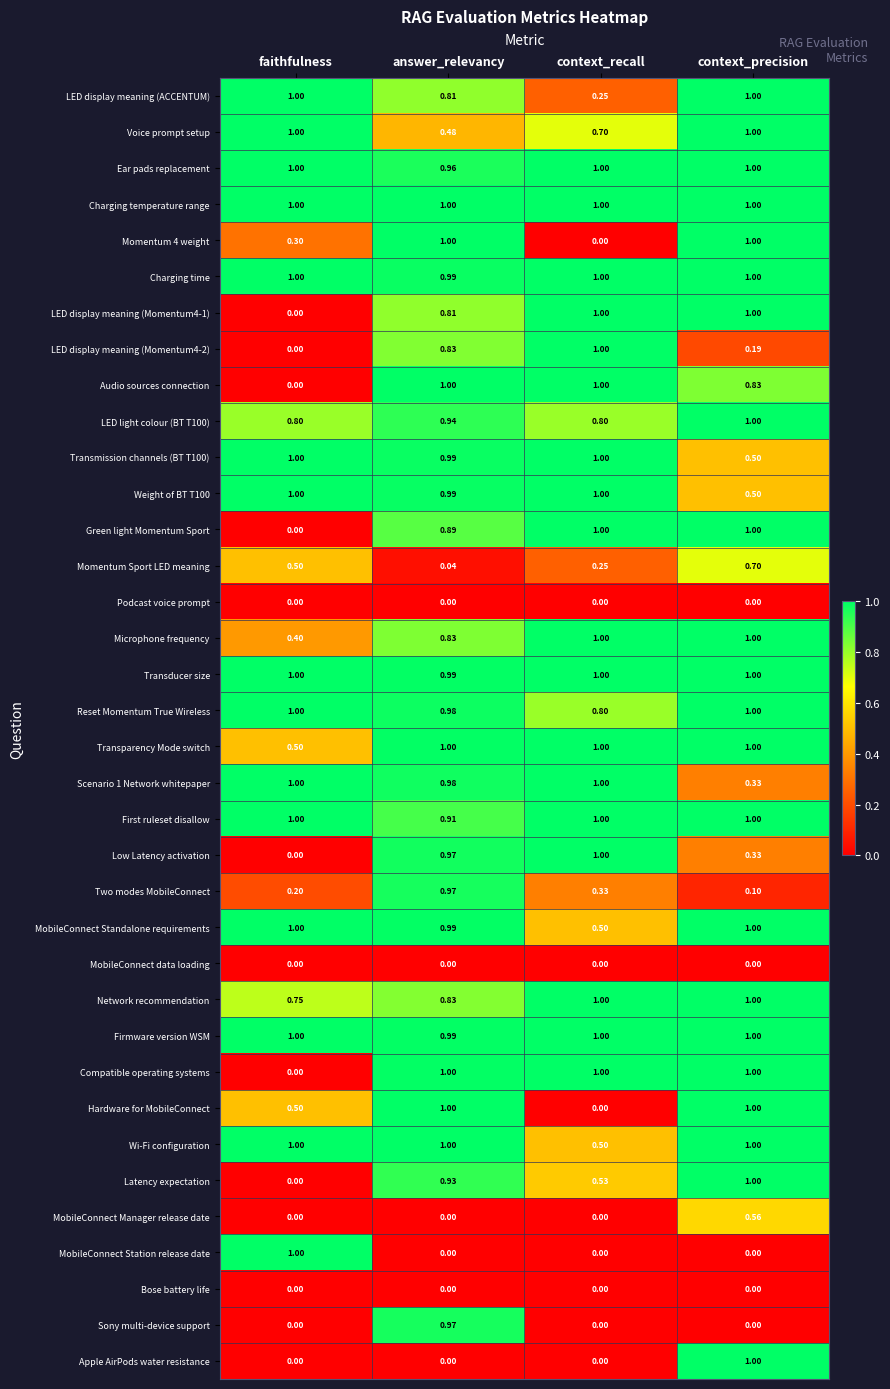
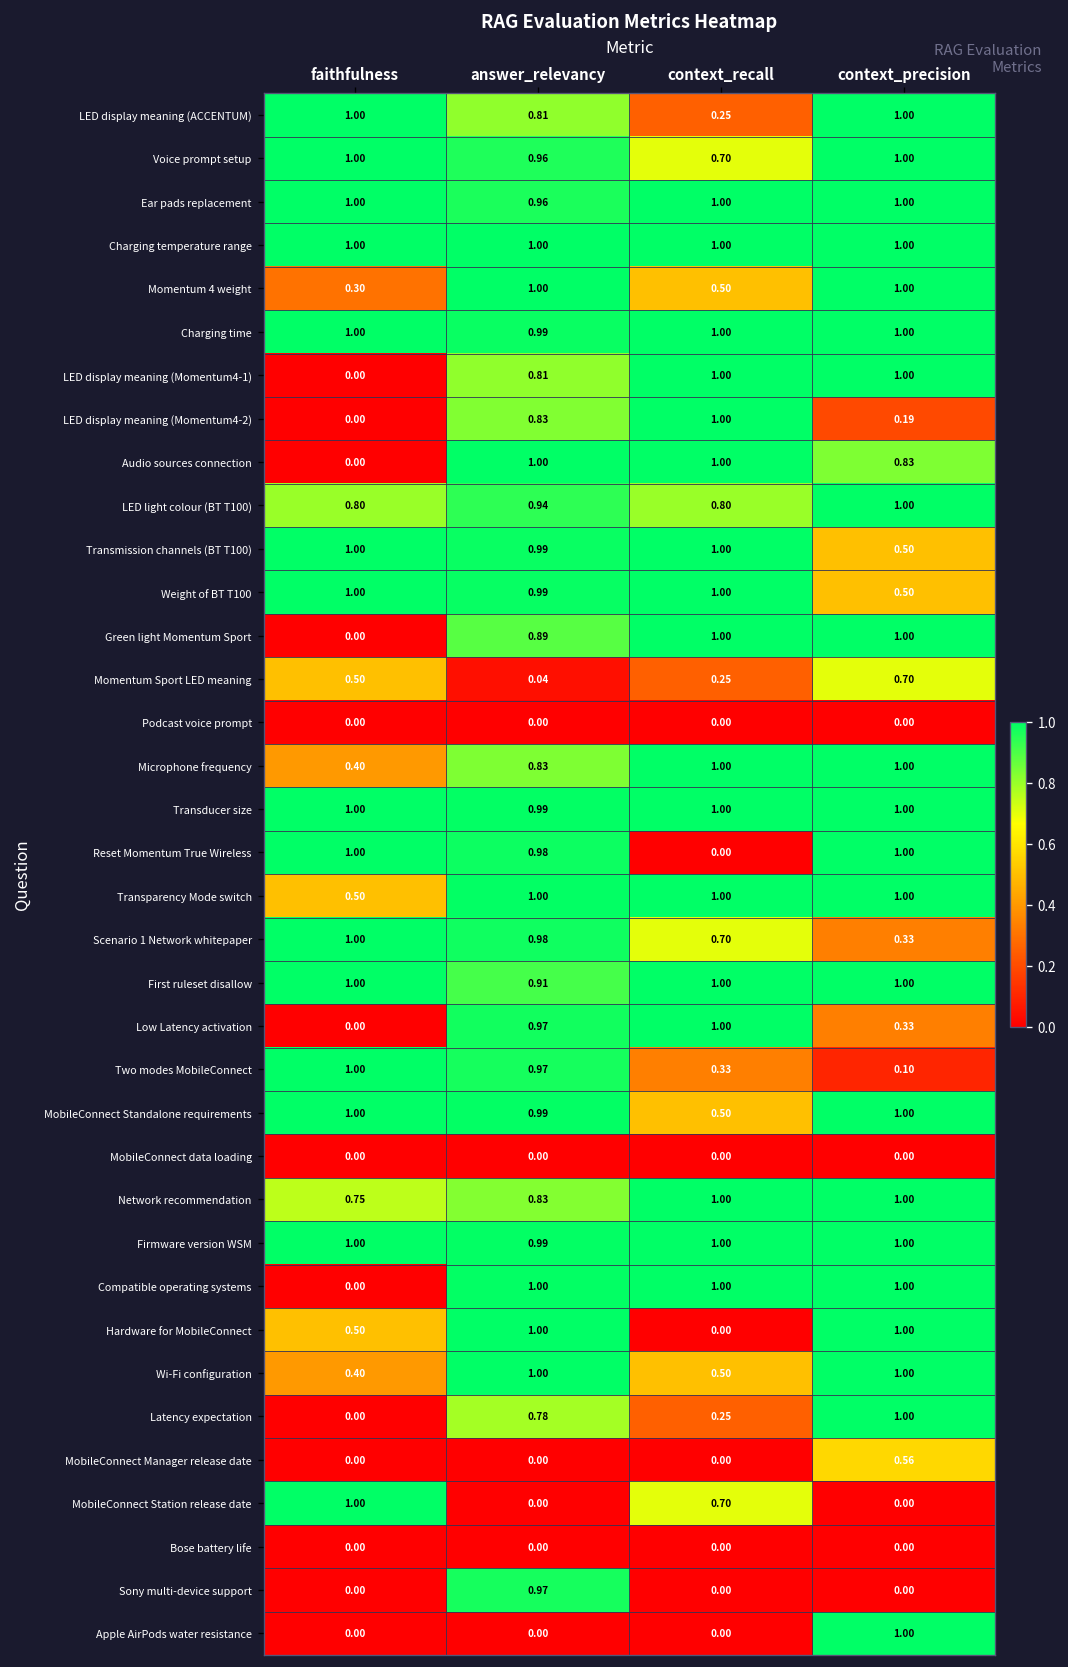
Voice prompt setup, answer_relevancy: 0.48 -> 0.96
Momentum 4 weight, context_recall: 0.00 -> 0.50
Reset Momentum True Wireless, context_recall: 0.80 -> 0.00
Scenario 1 Network whitepaper, context_recall: 1.00 -> 0.70
Two modes MobileConnect, faithfulness: 0.20 -> 1.00
Wi-Fi configuration, faithfulness: 1.00 -> 0.40
Latency expectation, answer_relevancy: 0.93 -> 0.78
Latency expectation, context_recall: 0.53 -> 0.25
MobileConnect Station release date, context_recall: 0.00 -> 0.70
